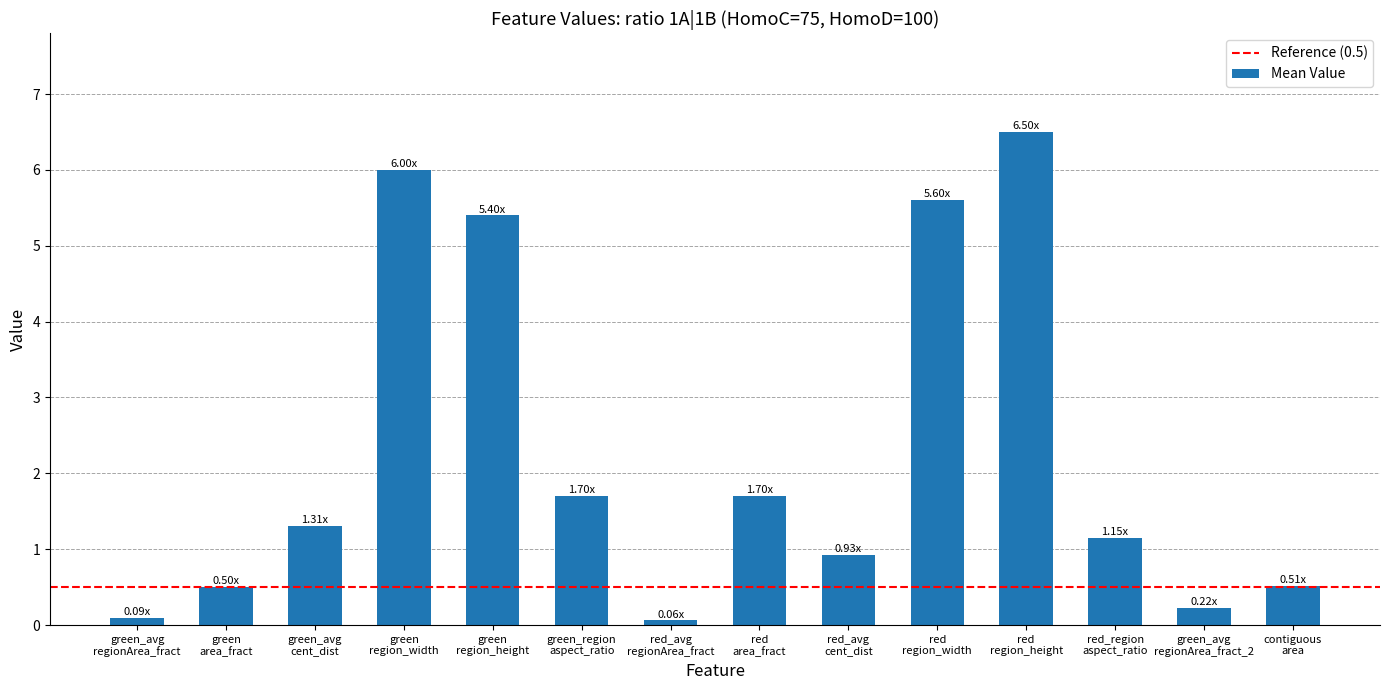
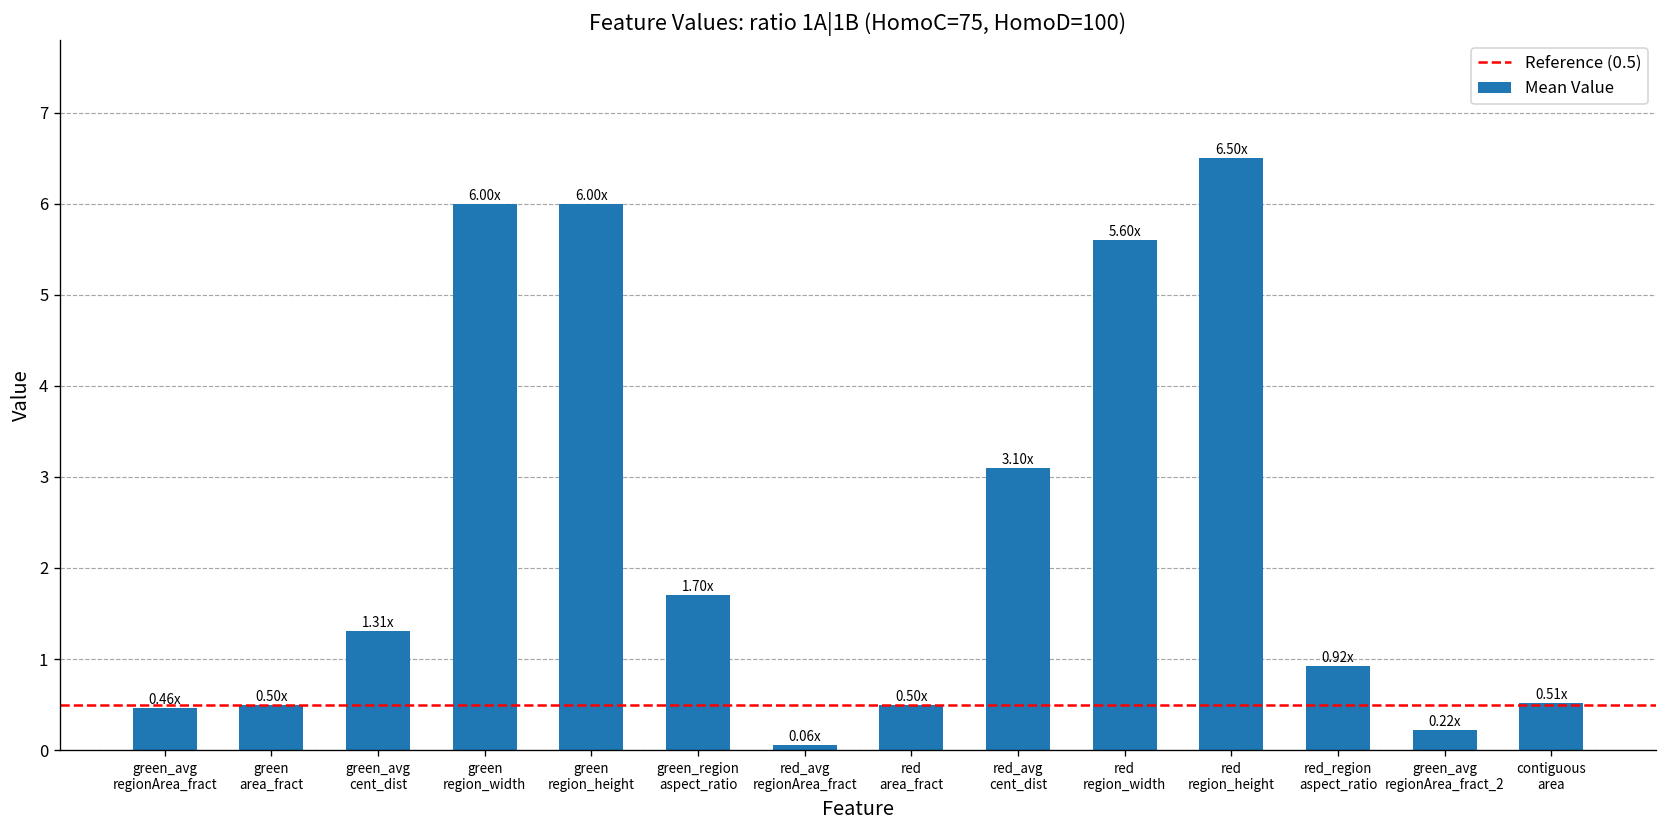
green_avg regionArea_fract: 0.09x -> 0.46x
green region_height: 5.40x -> 6.00x
red area_fract: 1.70x -> 0.50x
red_avg cent_dist: 0.93x -> 3.10x
red_region aspect_ratio: 1.15x -> 0.92x
